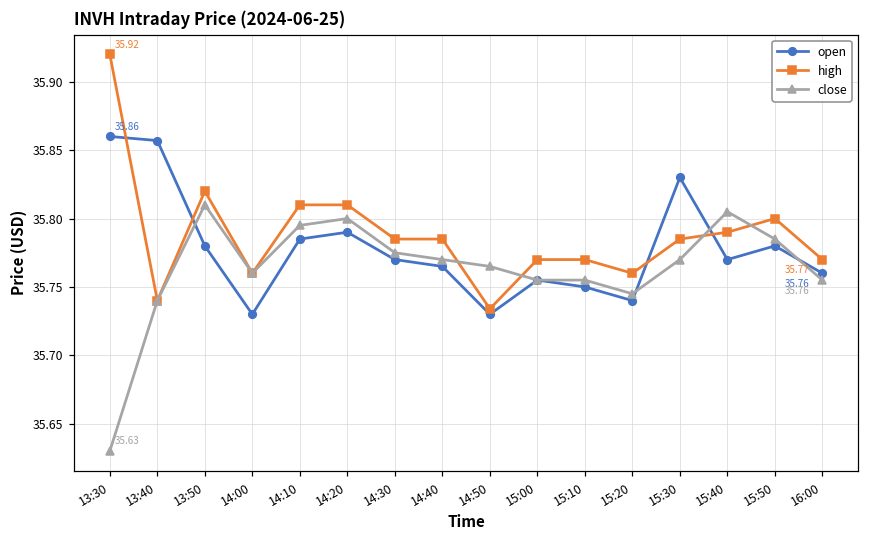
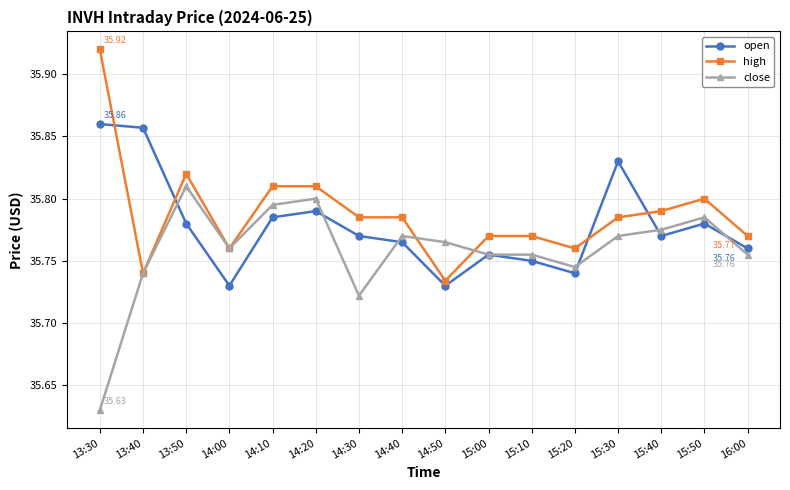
close, 14:30: 35.775 -> 35.722
close, 15:40: 35.805 -> 35.775
